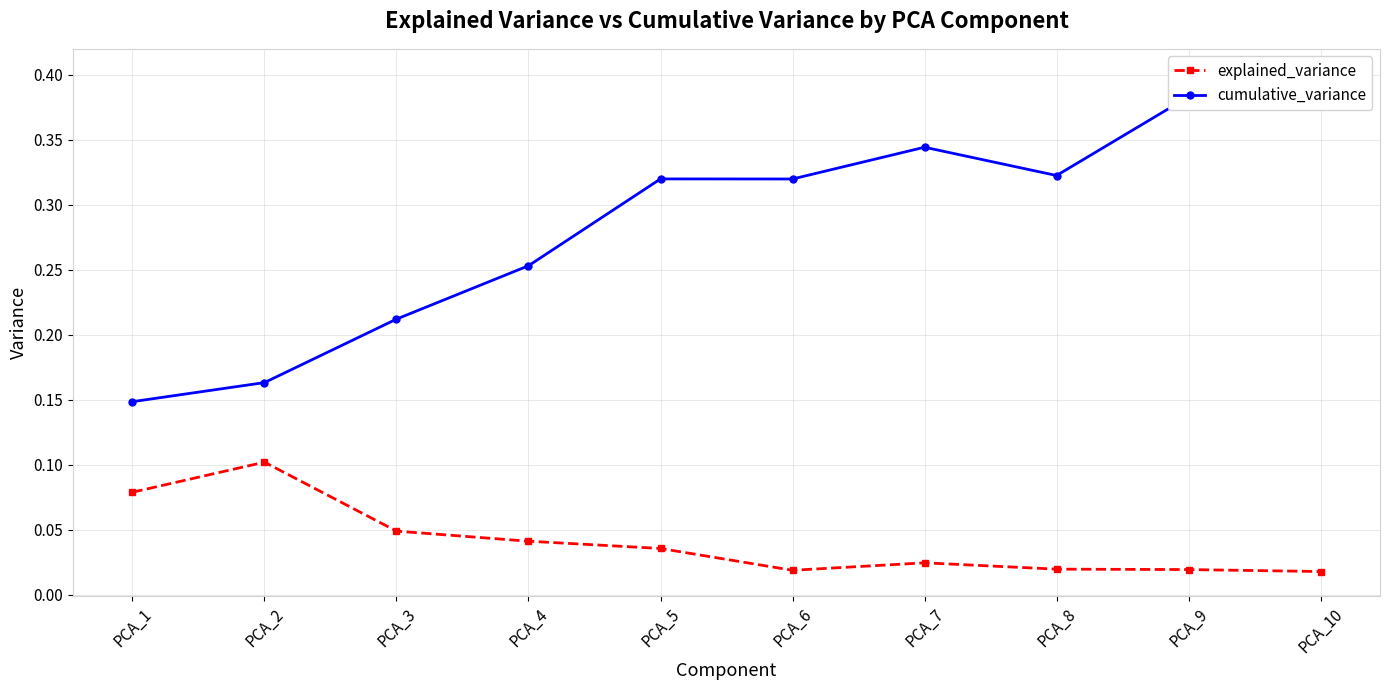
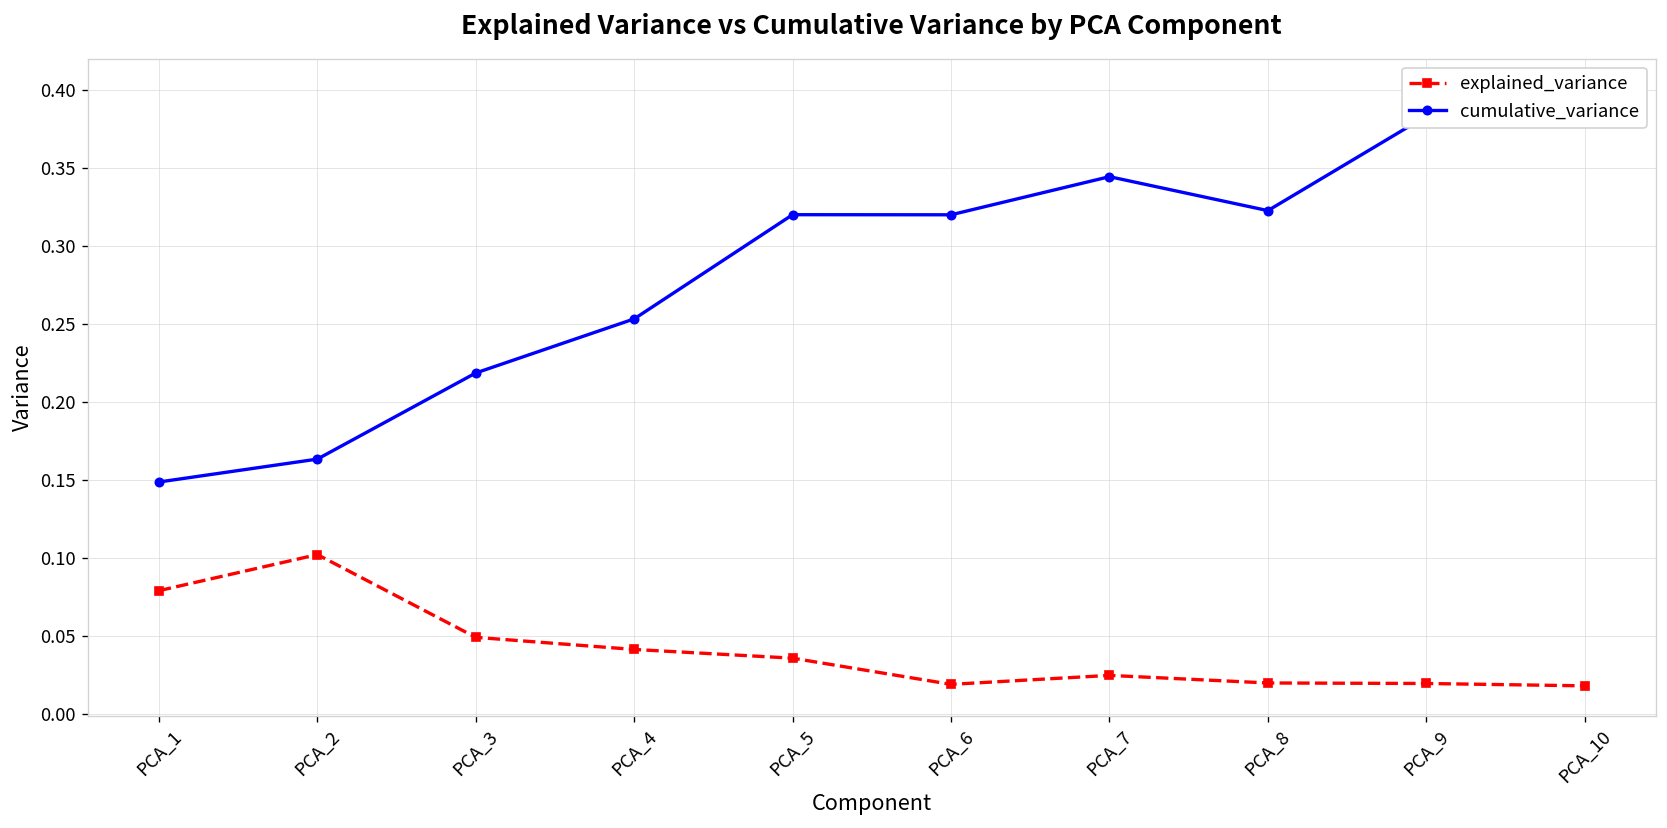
cumulative_variance, PCA_3: 0.212 -> 0.218
